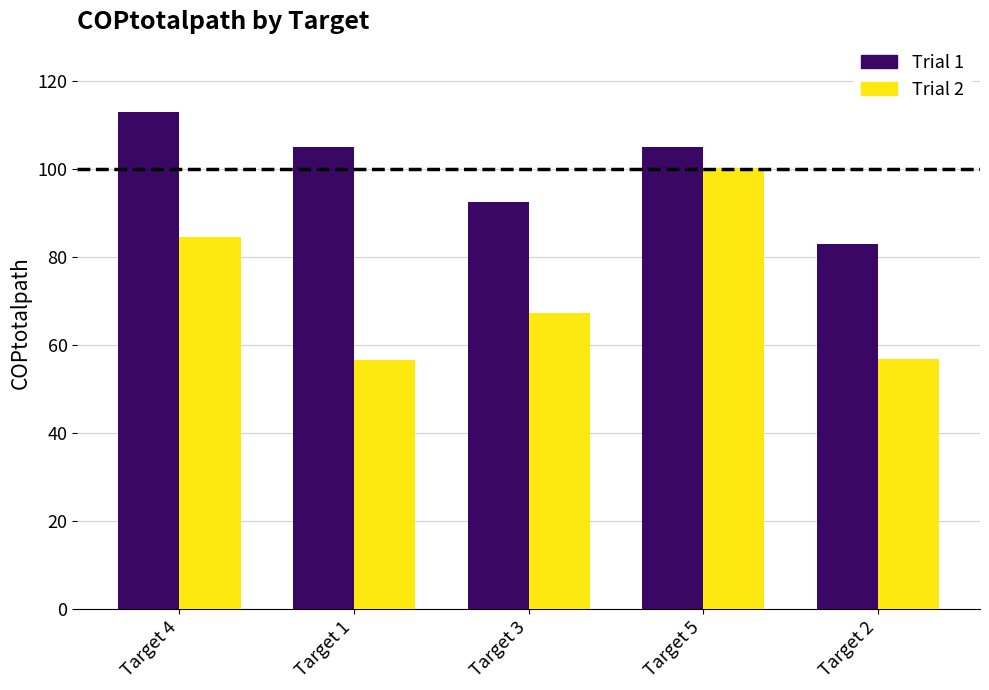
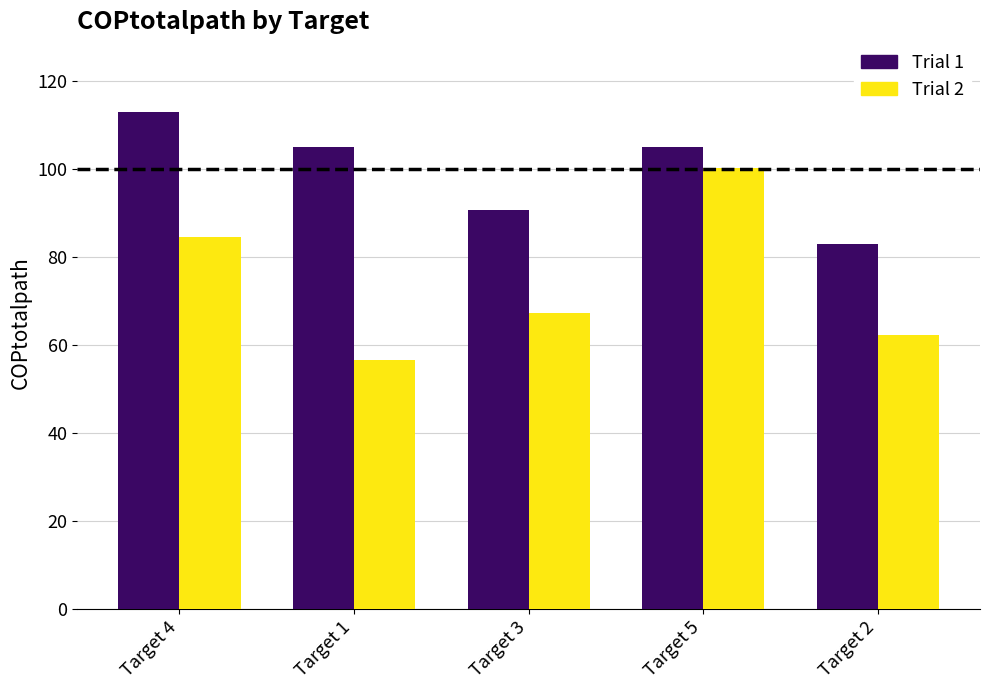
Trial 1, Target 3: 93 -> 91
Trial 2, Target 2: 57 -> 62
